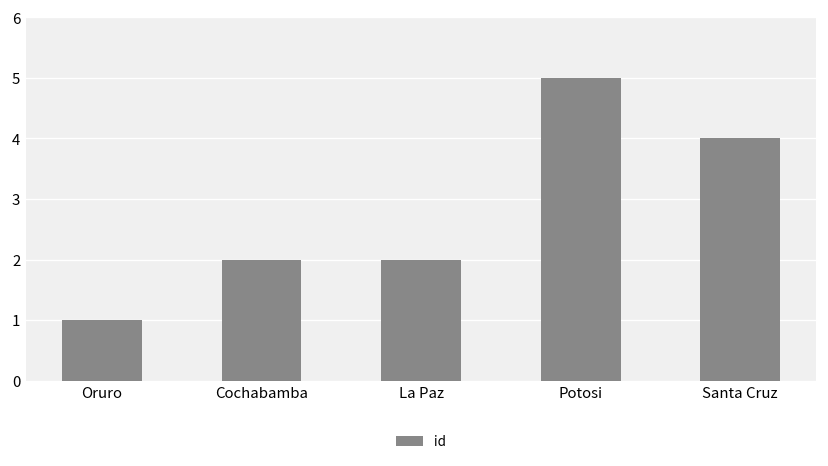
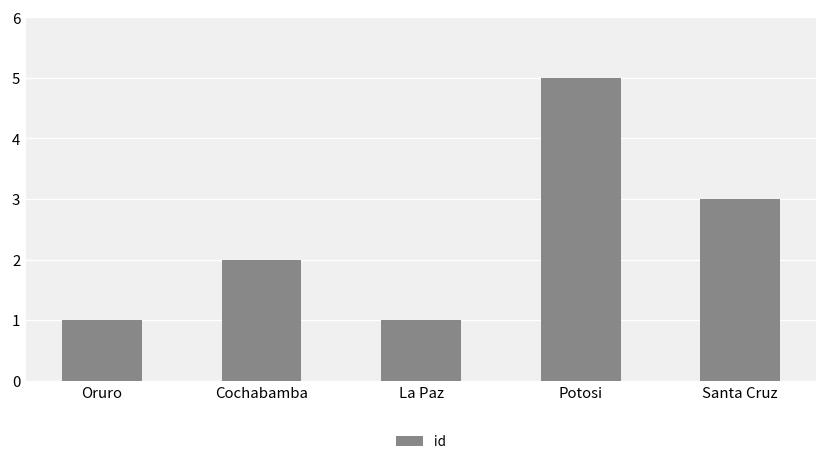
La Paz: 2 -> 1
Santa Cruz: 4 -> 3
